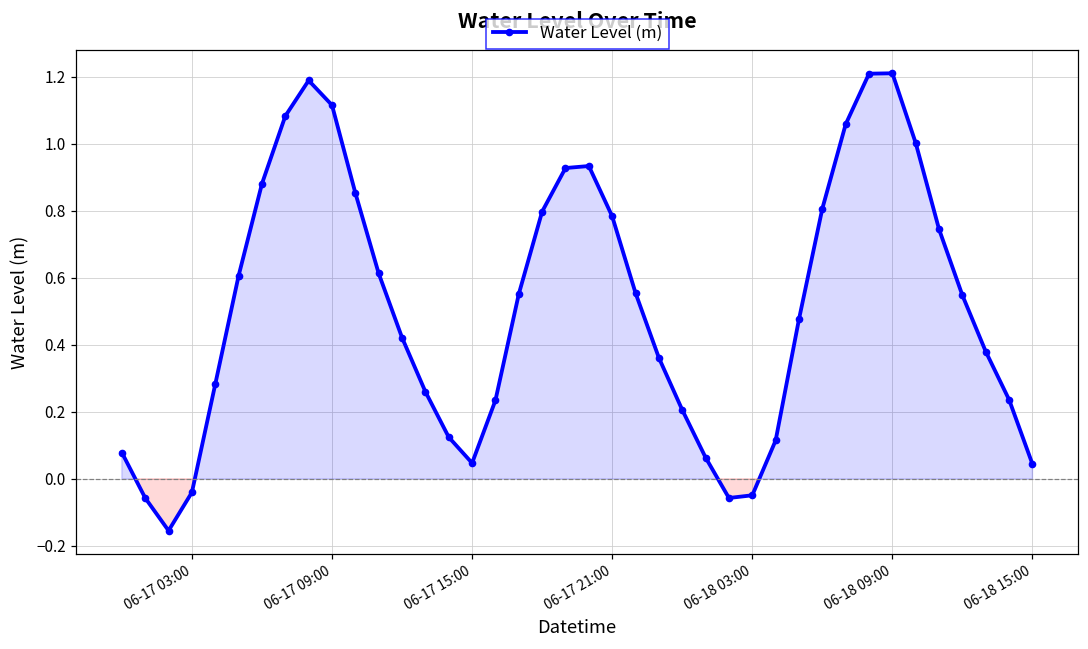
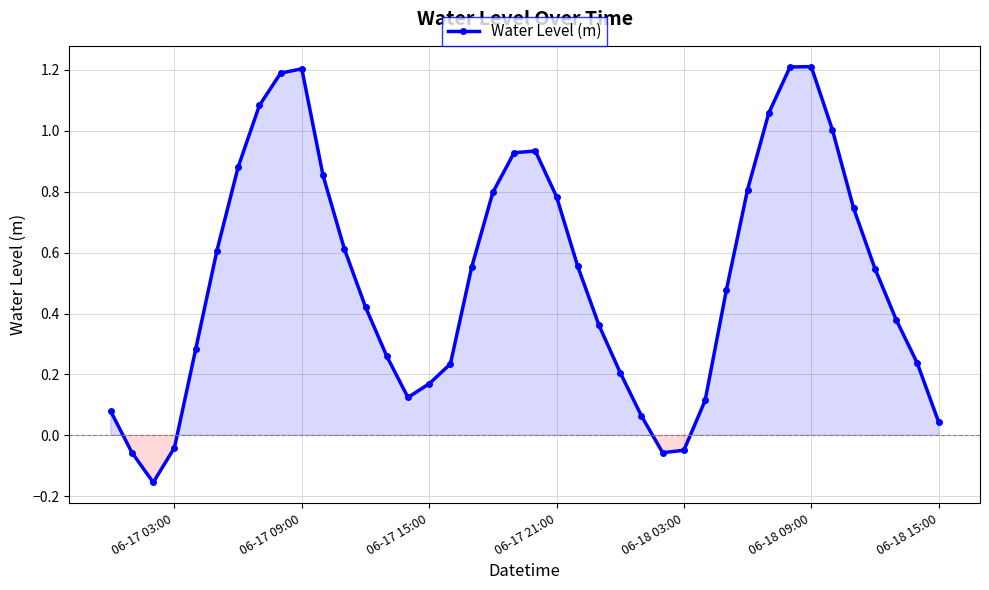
06-17 09:00: 1.12 -> 1.20
06-17 15:00: 0.05 -> 0.17
